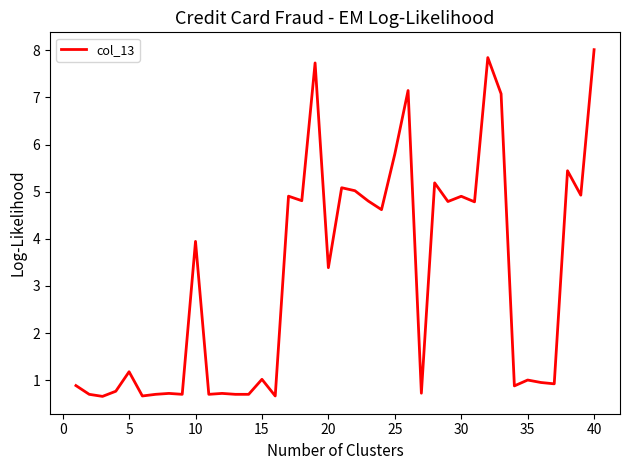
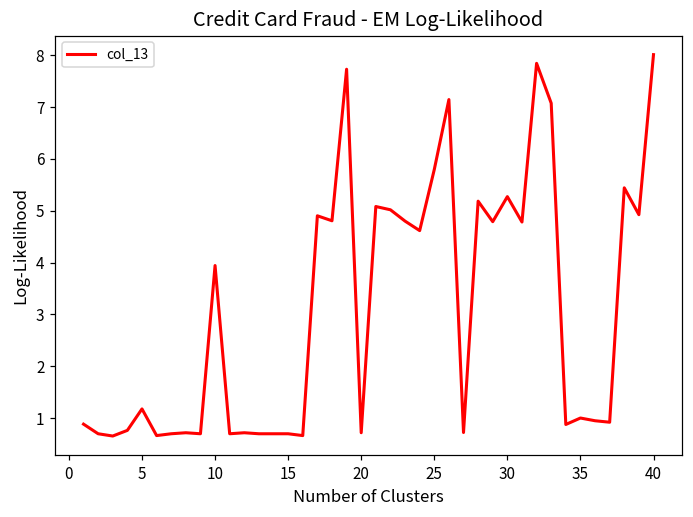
15: 1.0 -> 0.7
20: 3.4 -> 0.7
30: 4.9 -> 5.3
